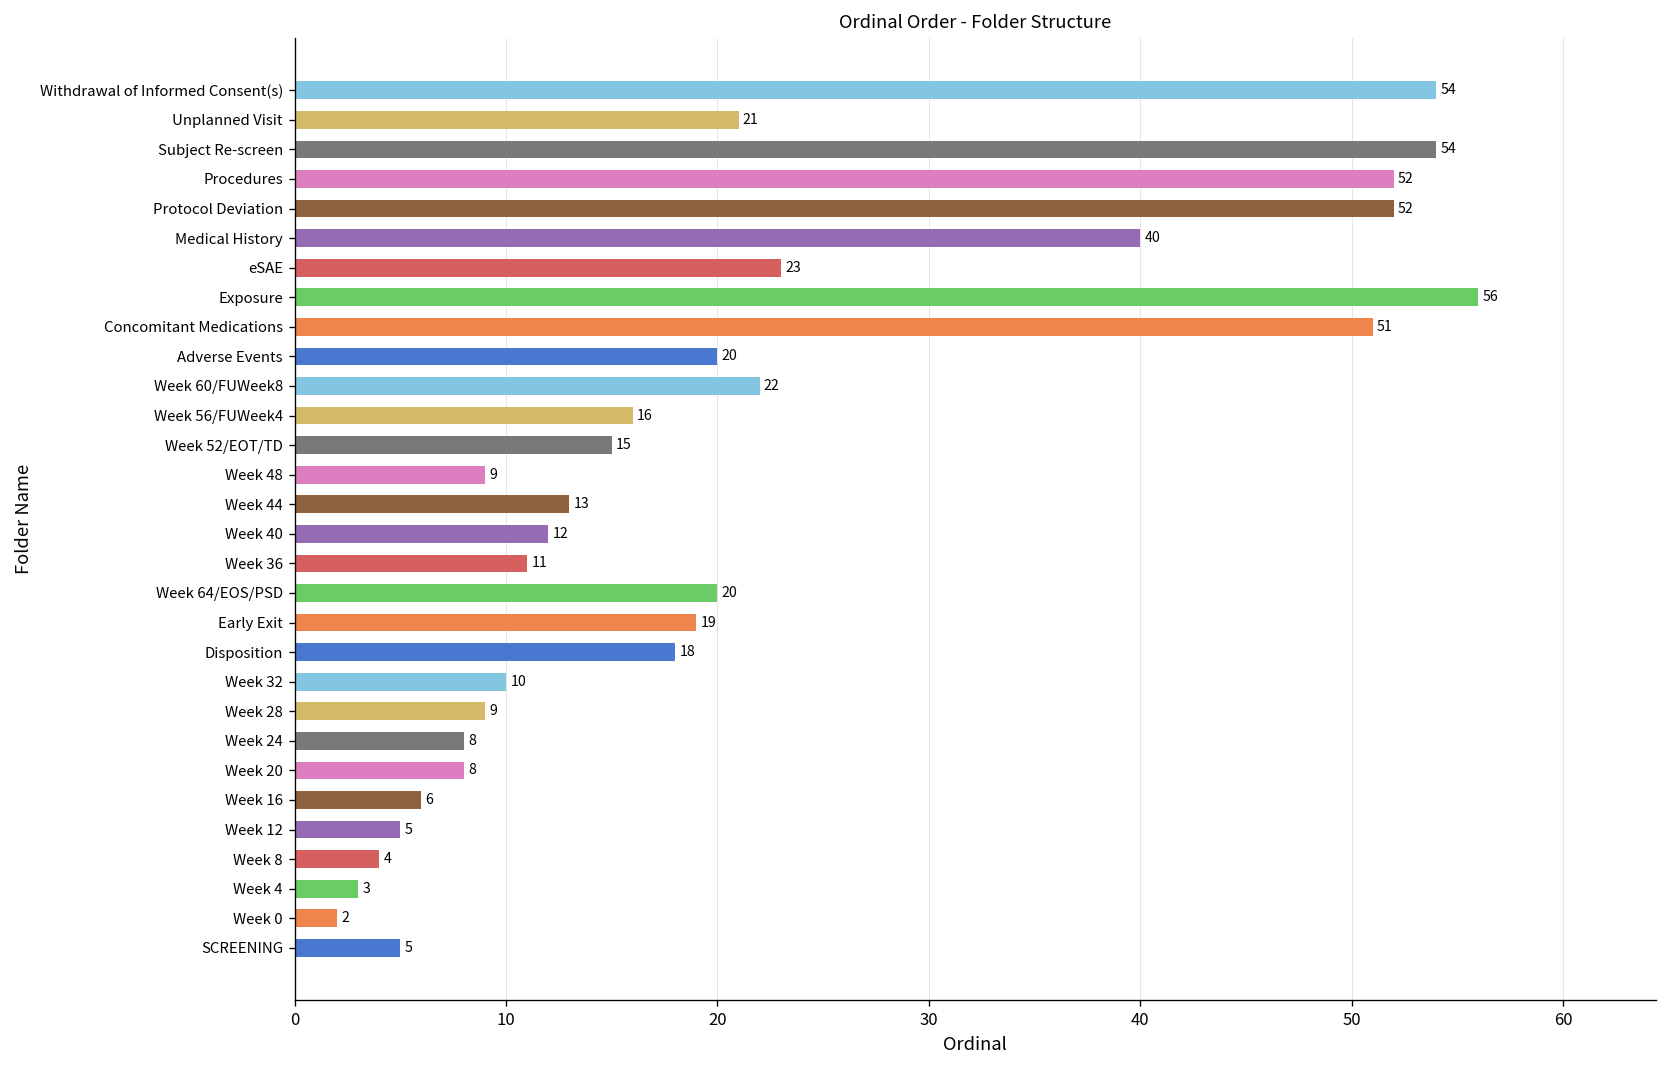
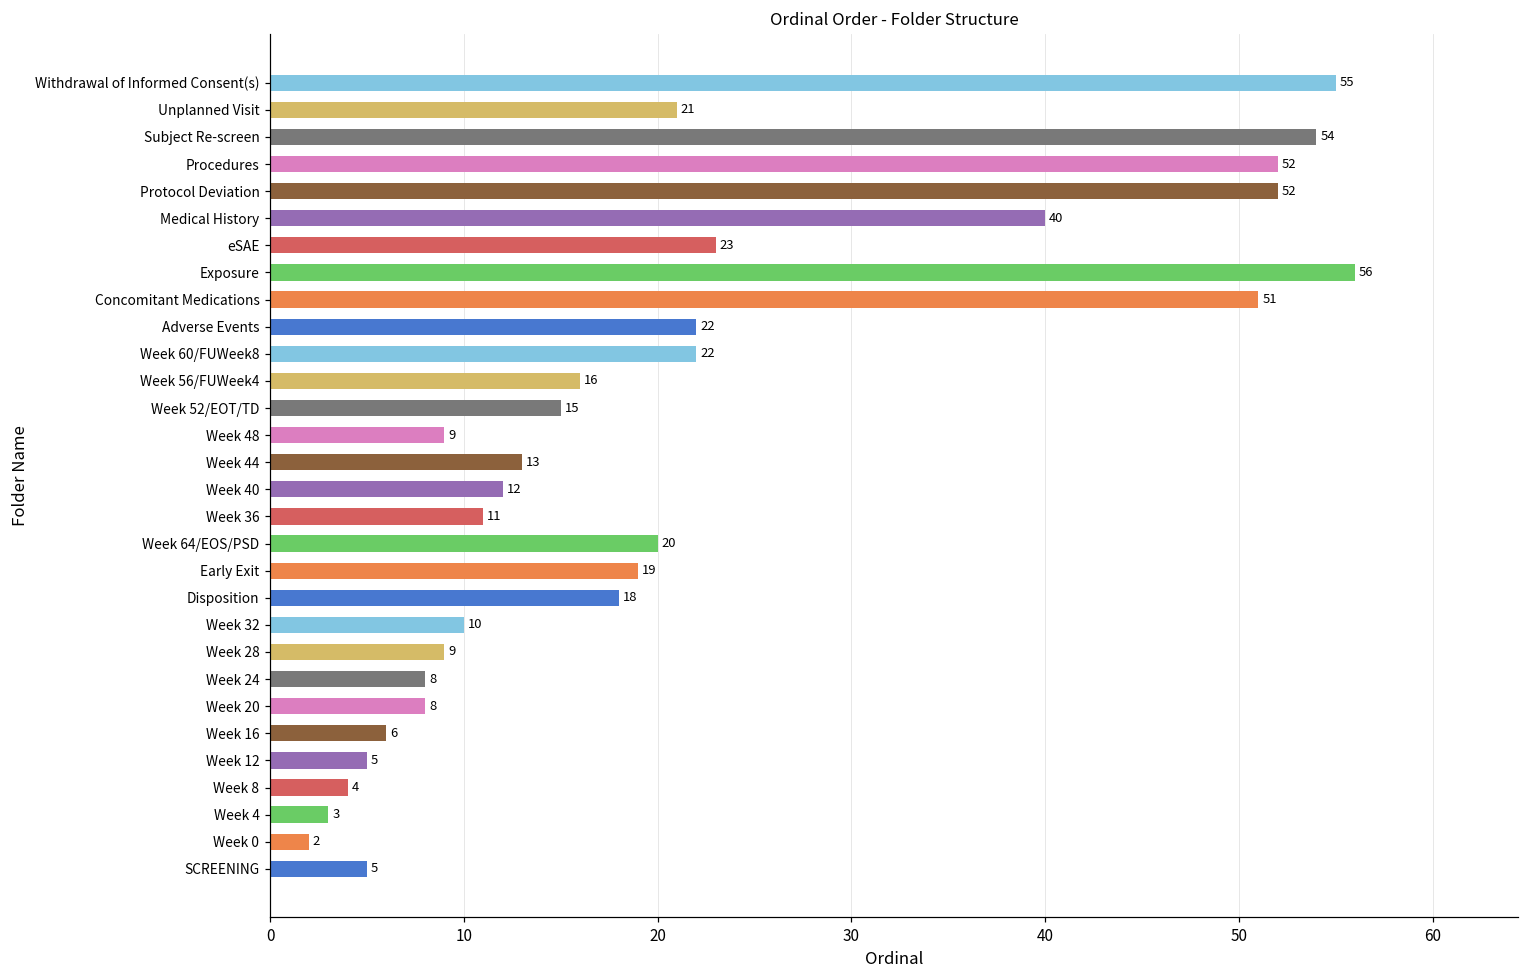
Withdrawal of Informed Consent(s): 54 -> 55
Adverse Events: 20 -> 22
